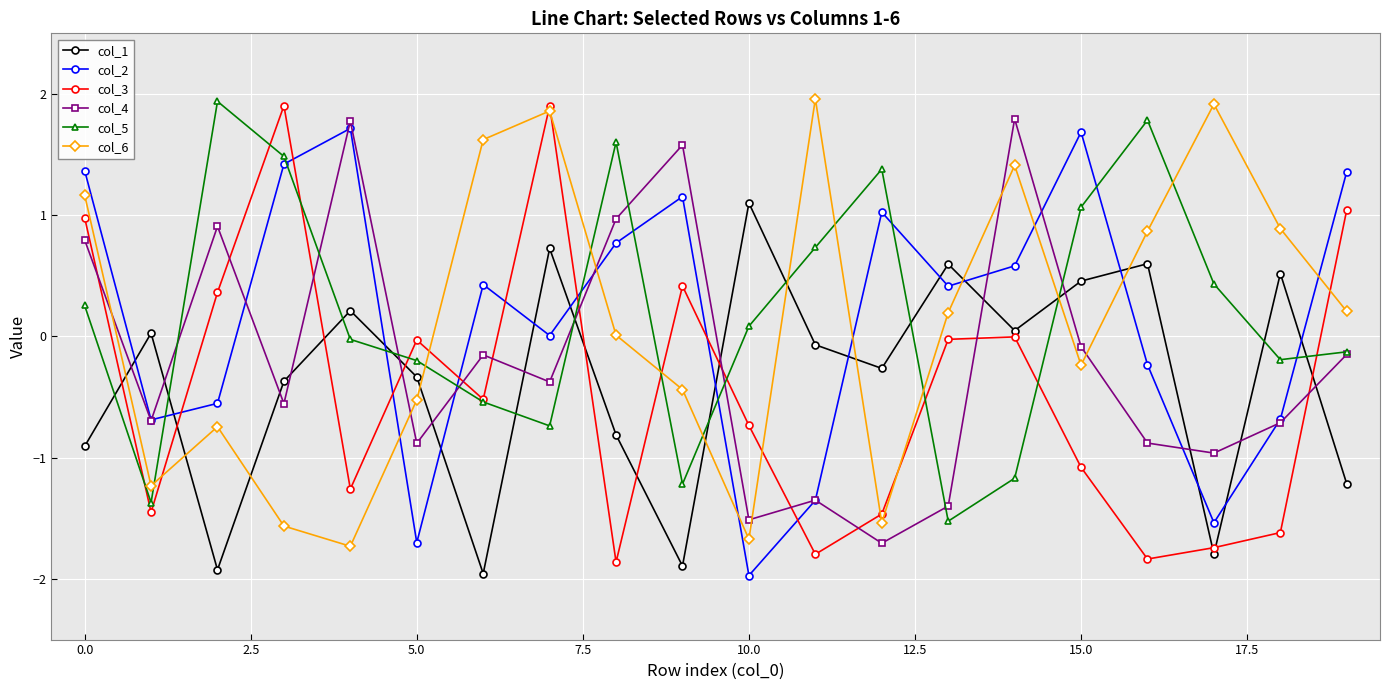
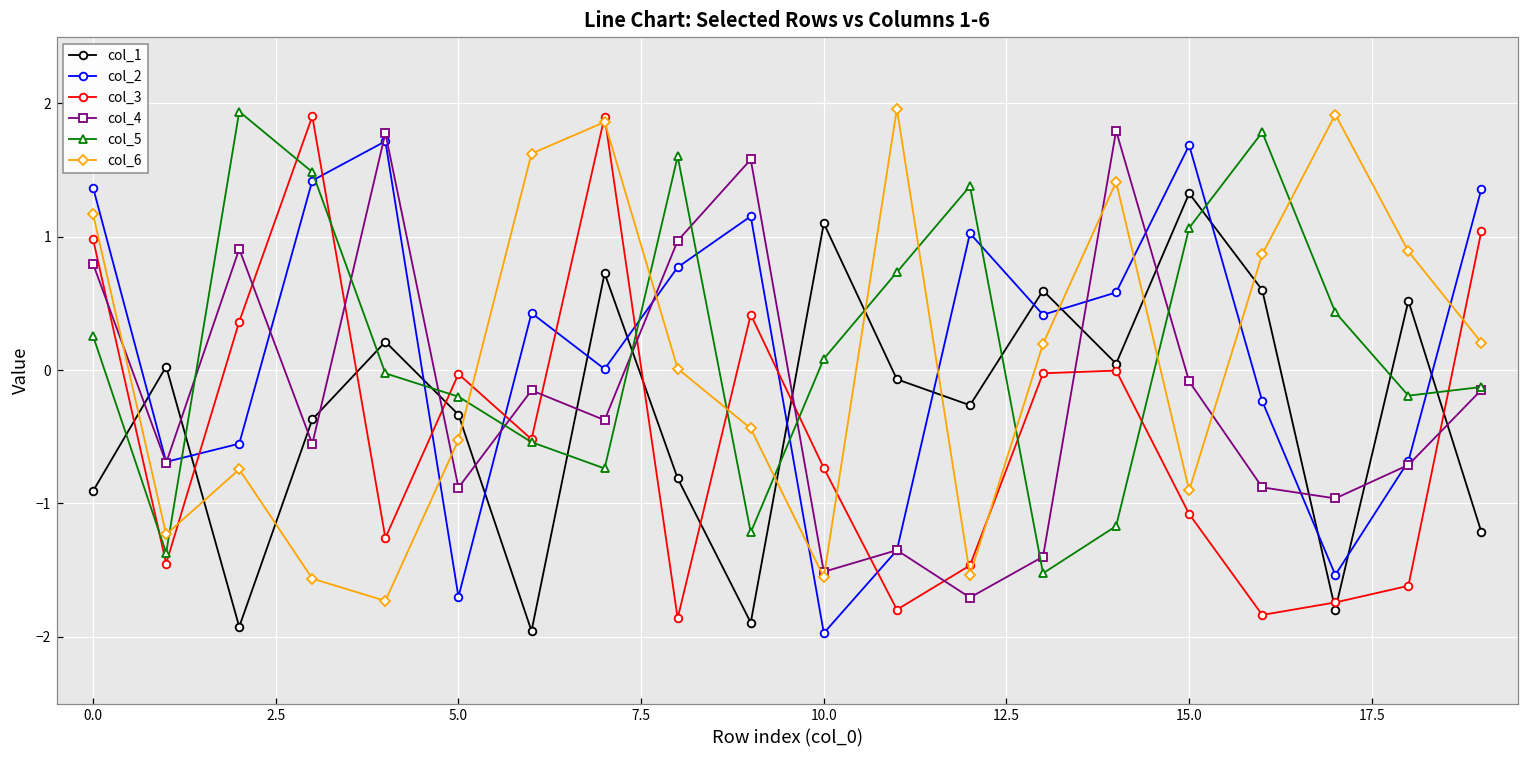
col_6, 10.0: -1.67 -> -1.55
col_1, 15.0: 0.46 -> 1.32
col_6, 15.0: -0.24 -> -0.90
